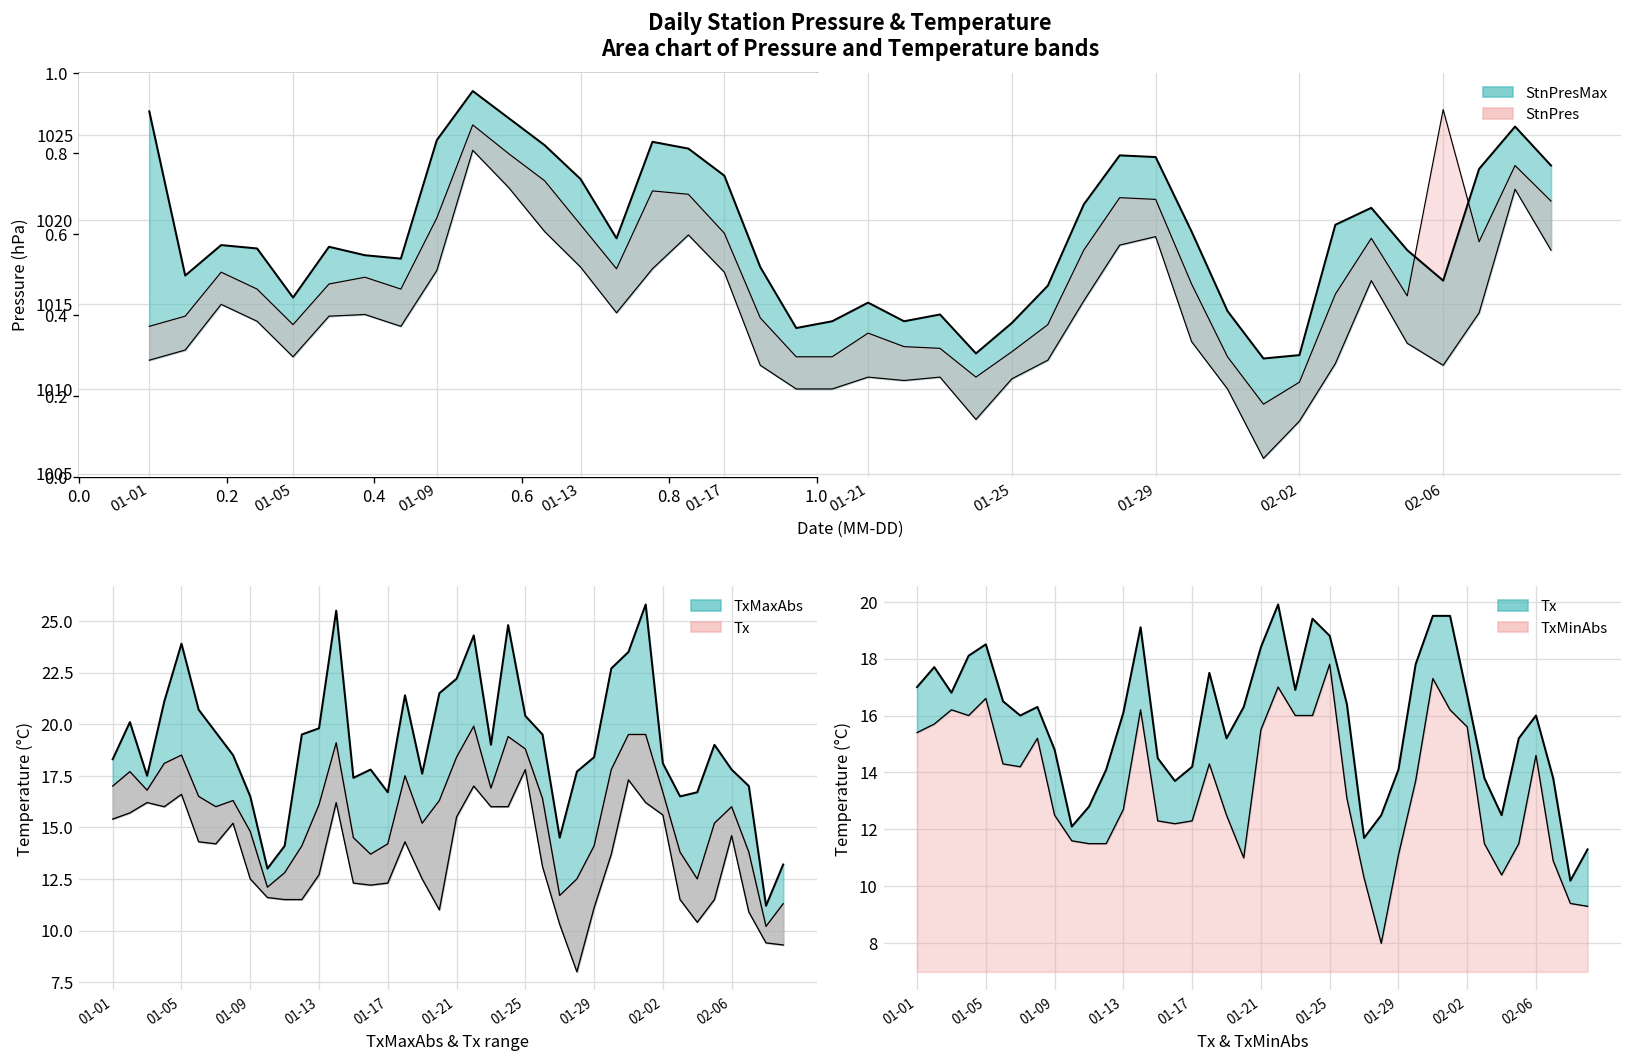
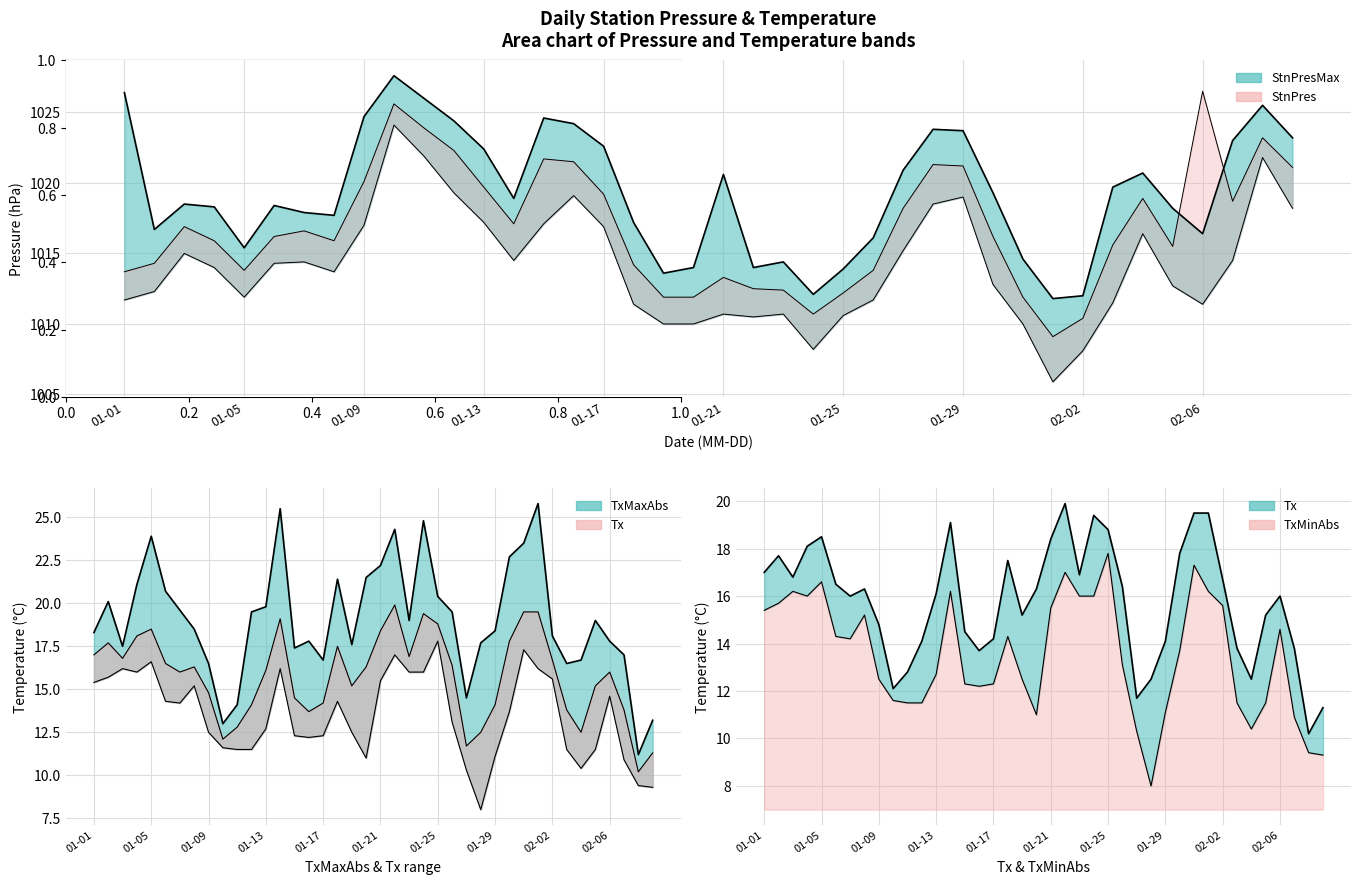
Daily Station Pressure & Temperature Area chart of Pressure and Temperature bands, StnPresMax, 01-21: 1015.1 -> 1020.6
